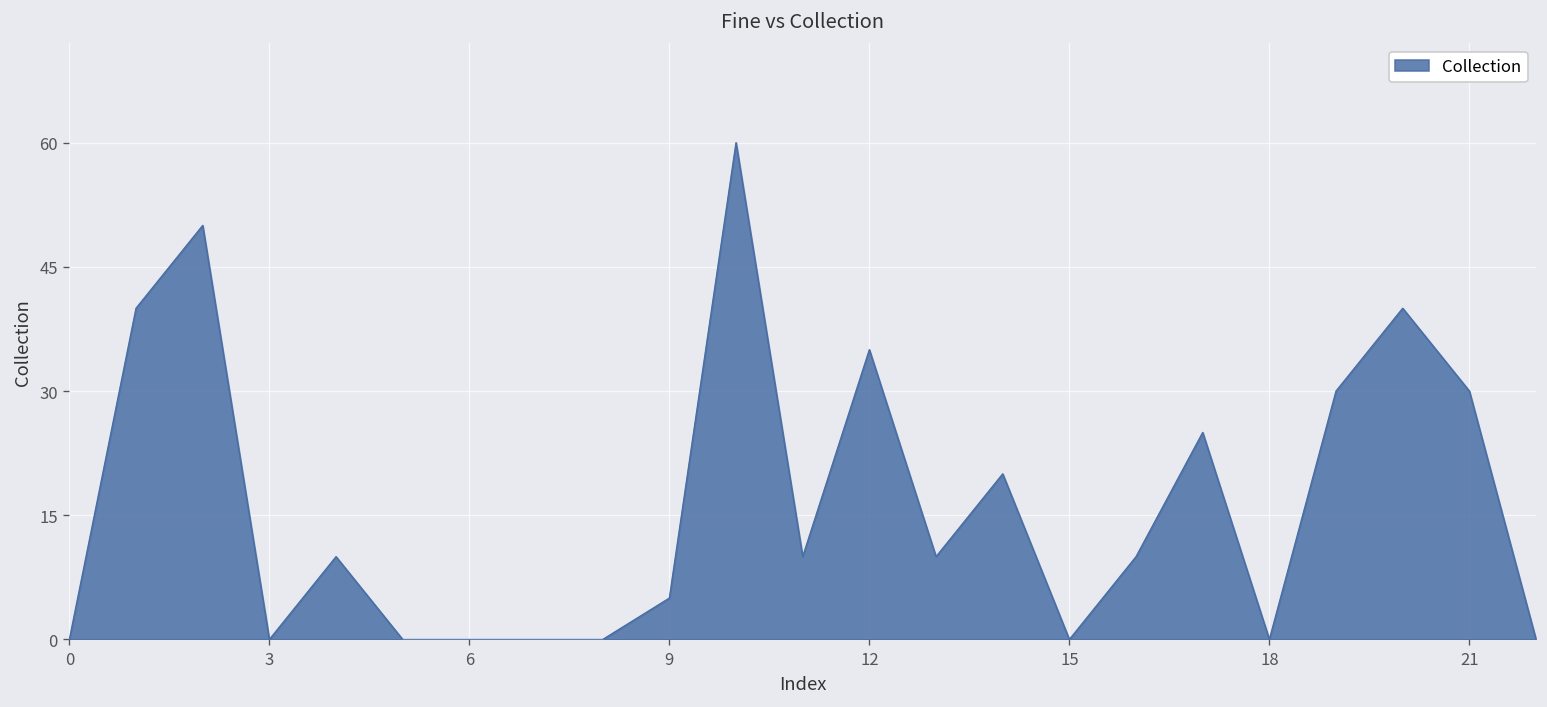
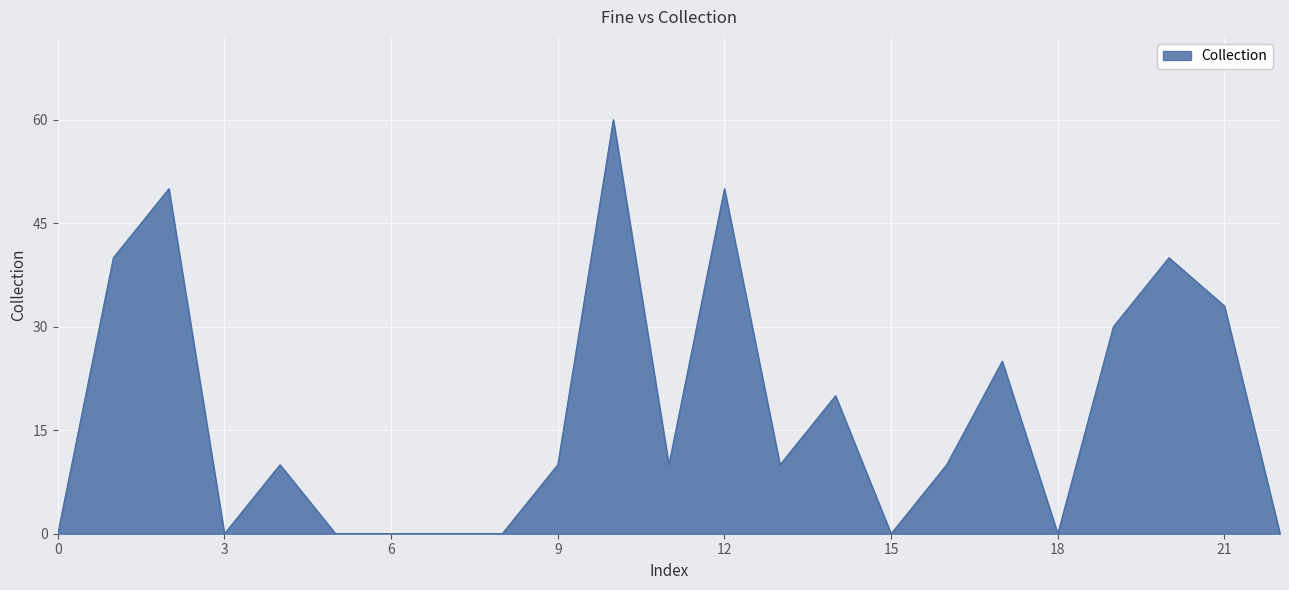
9: 5 -> 10
12: 35 -> 50
21: 30 -> 33
